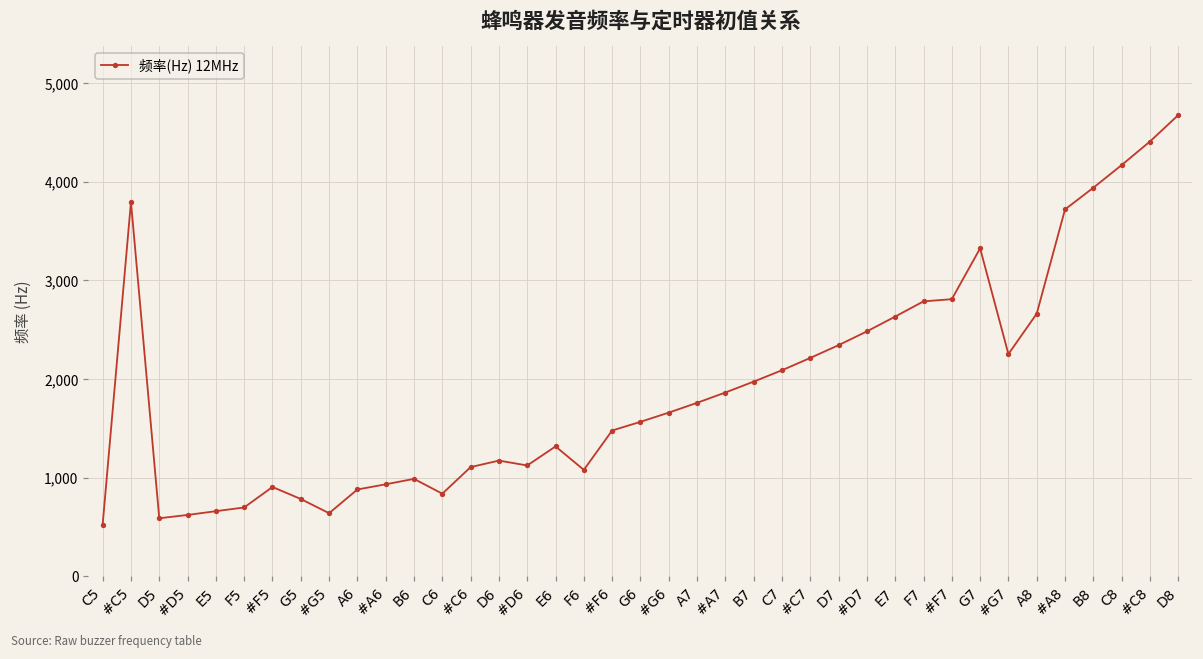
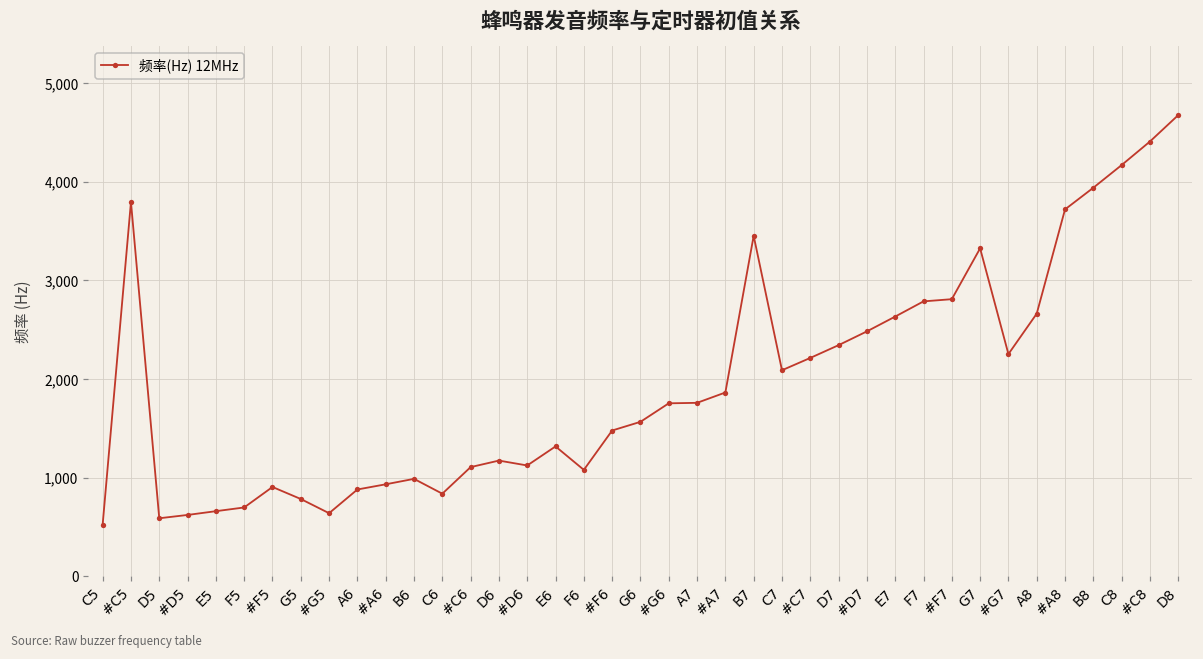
#G6: 1,700 -> 1,800
B7: 2,000 -> 3,400
